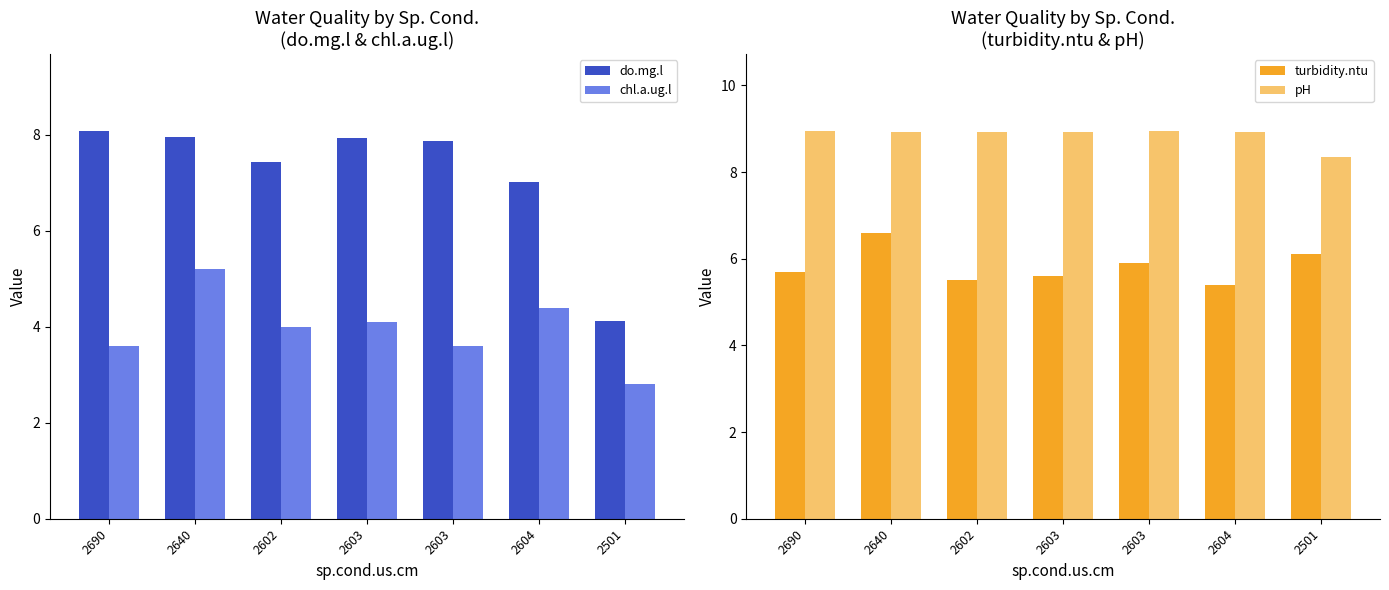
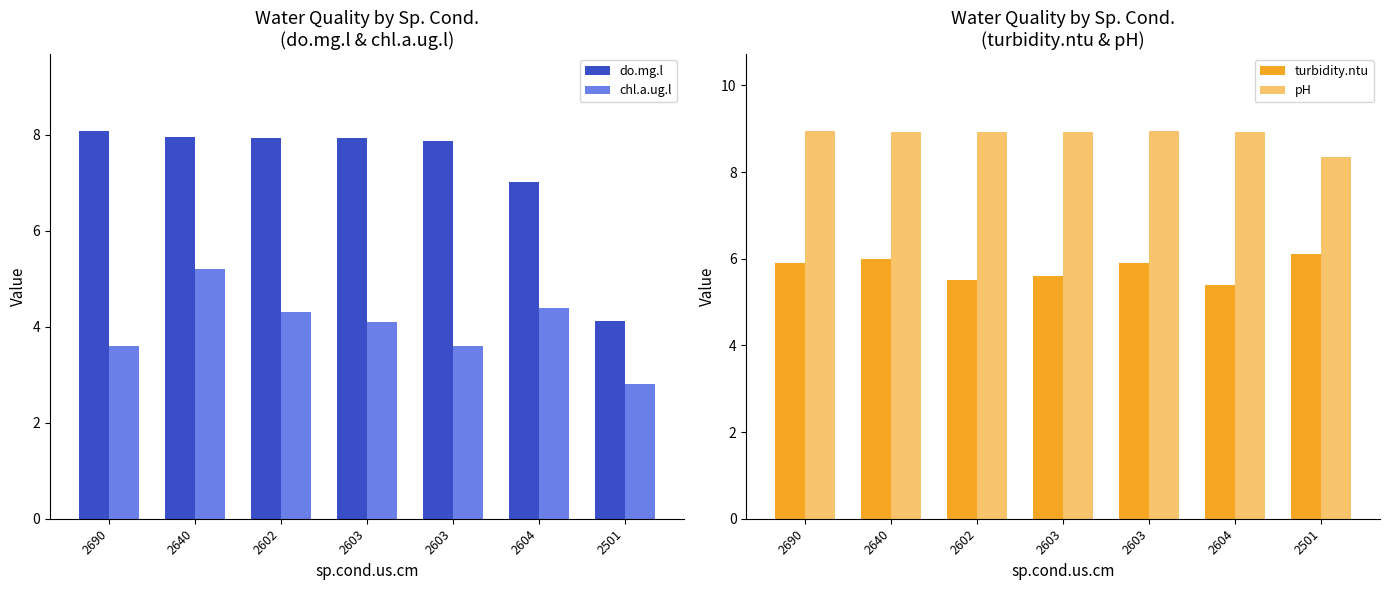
Water Quality by Sp. Cond. (do.mg.l & chl.a.ug.l), do.mg.l, 2602: 7.4 -> 7.9
Water Quality by Sp. Cond. (do.mg.l & chl.a.ug.l), chl.a.ug.l, 2602: 4.0 -> 4.3
Water Quality by Sp. Cond. (turbidity.ntu & pH), turbidity.ntu, 2690: 5.7 -> 5.9
Water Quality by Sp. Cond. (turbidity.ntu & pH), turbidity.ntu, 2640: 6.6 -> 6.0
